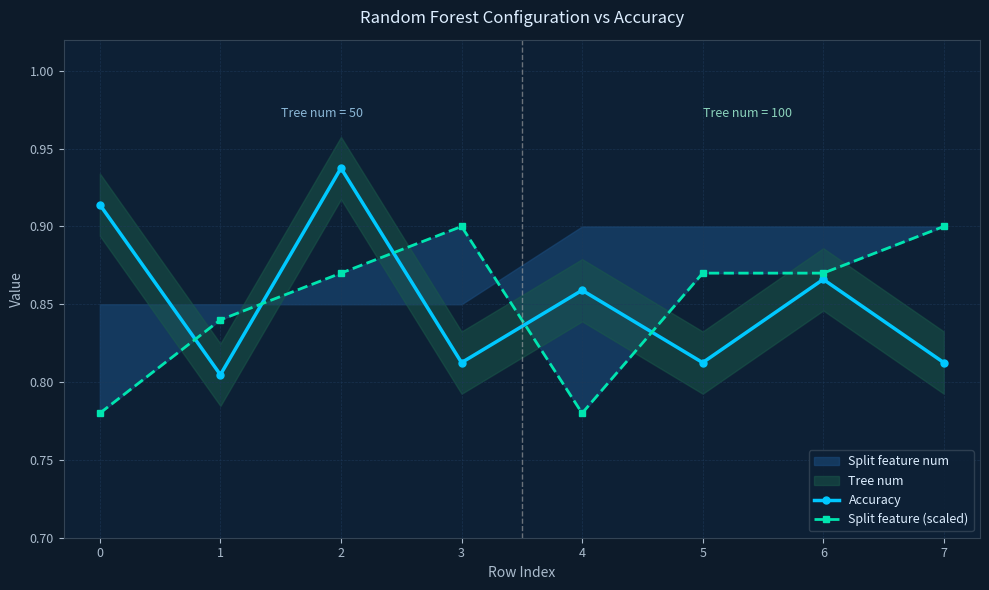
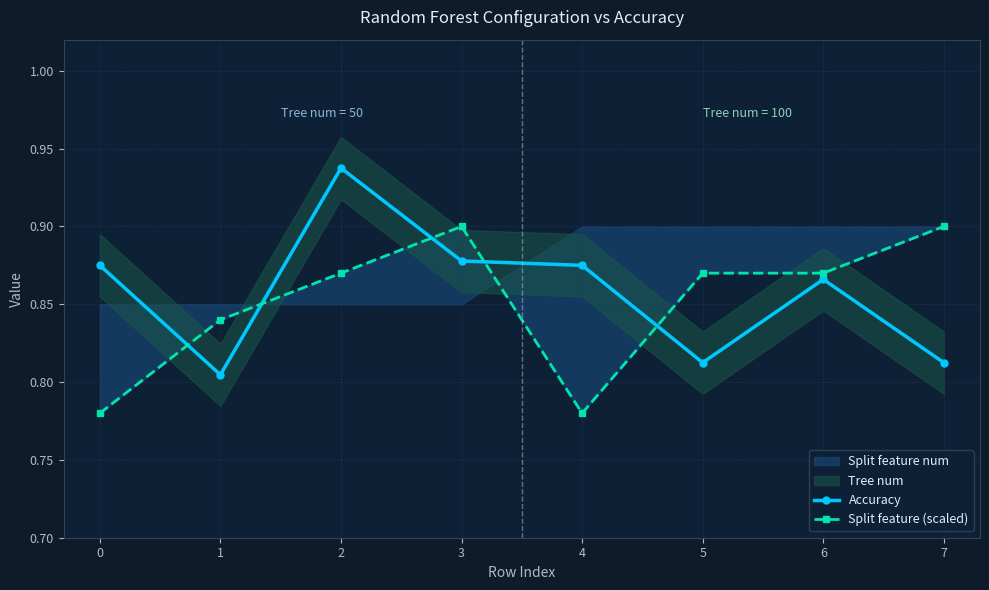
Accuracy, 0: 0.914 -> 0.875
Accuracy, 3: 0.813 -> 0.878
Accuracy, 4: 0.859 -> 0.875
